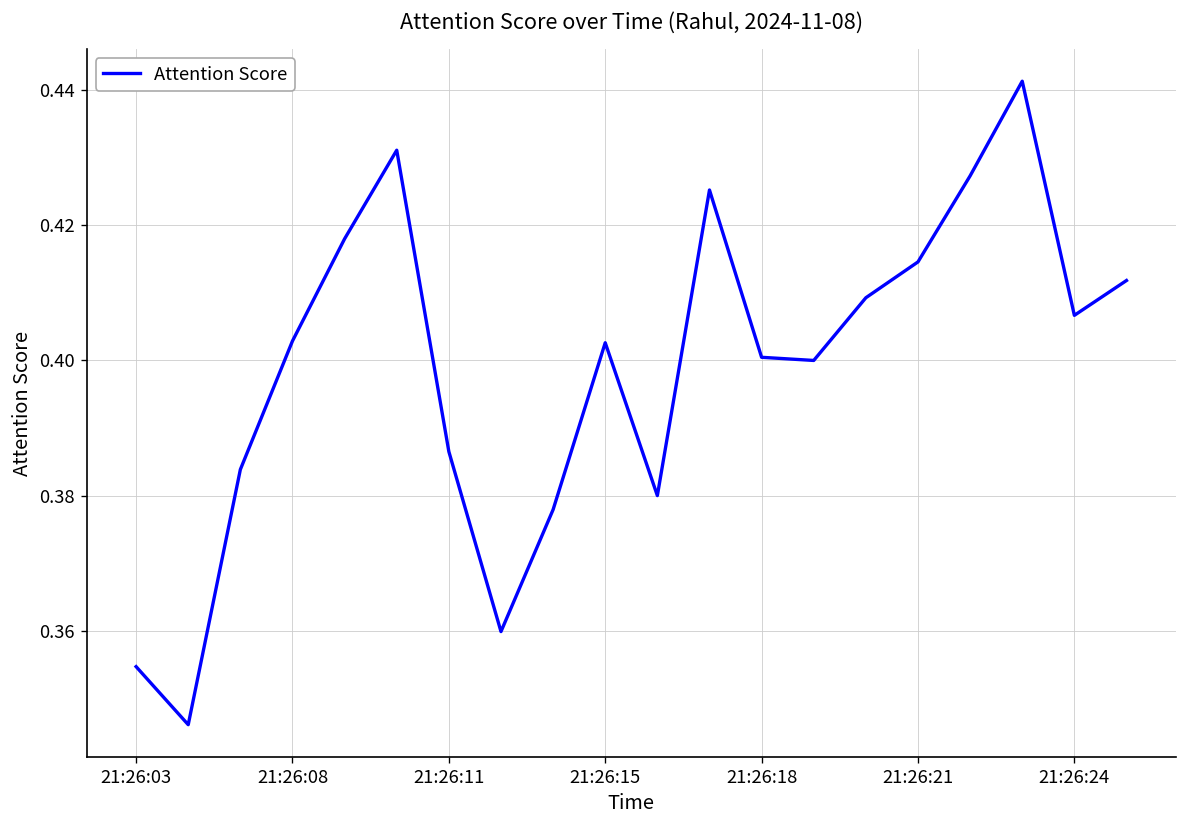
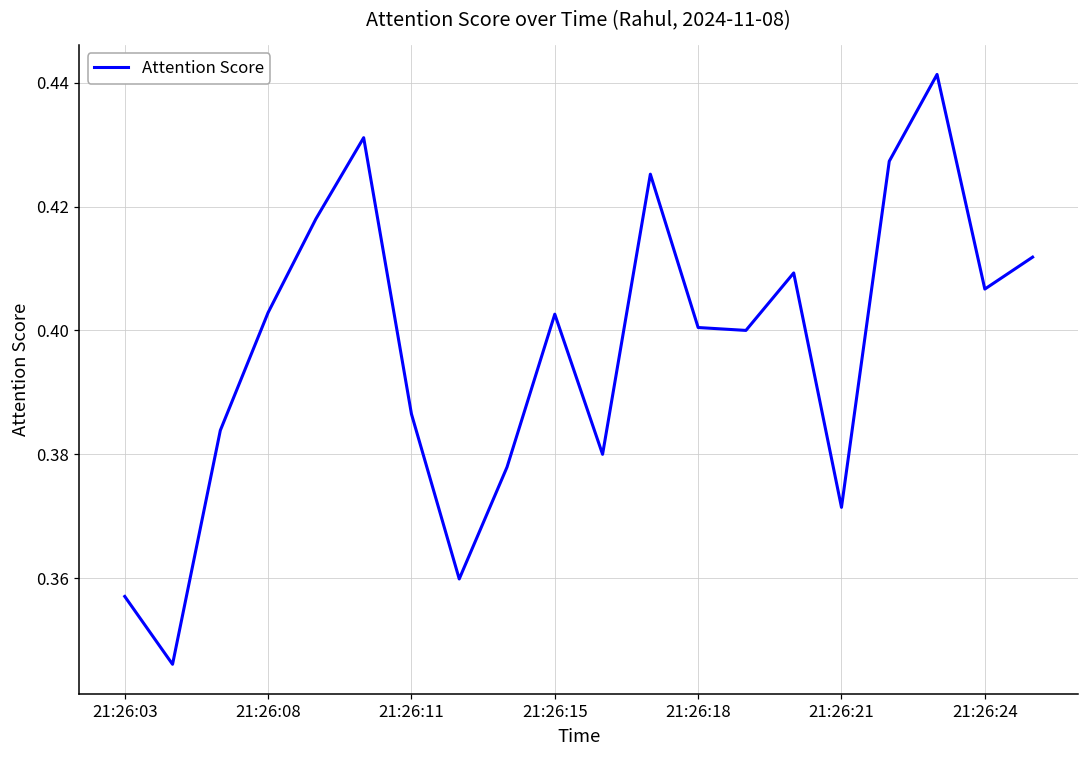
21:26:03: 0.355 -> 0.357
21:26:21: 0.415 -> 0.371
